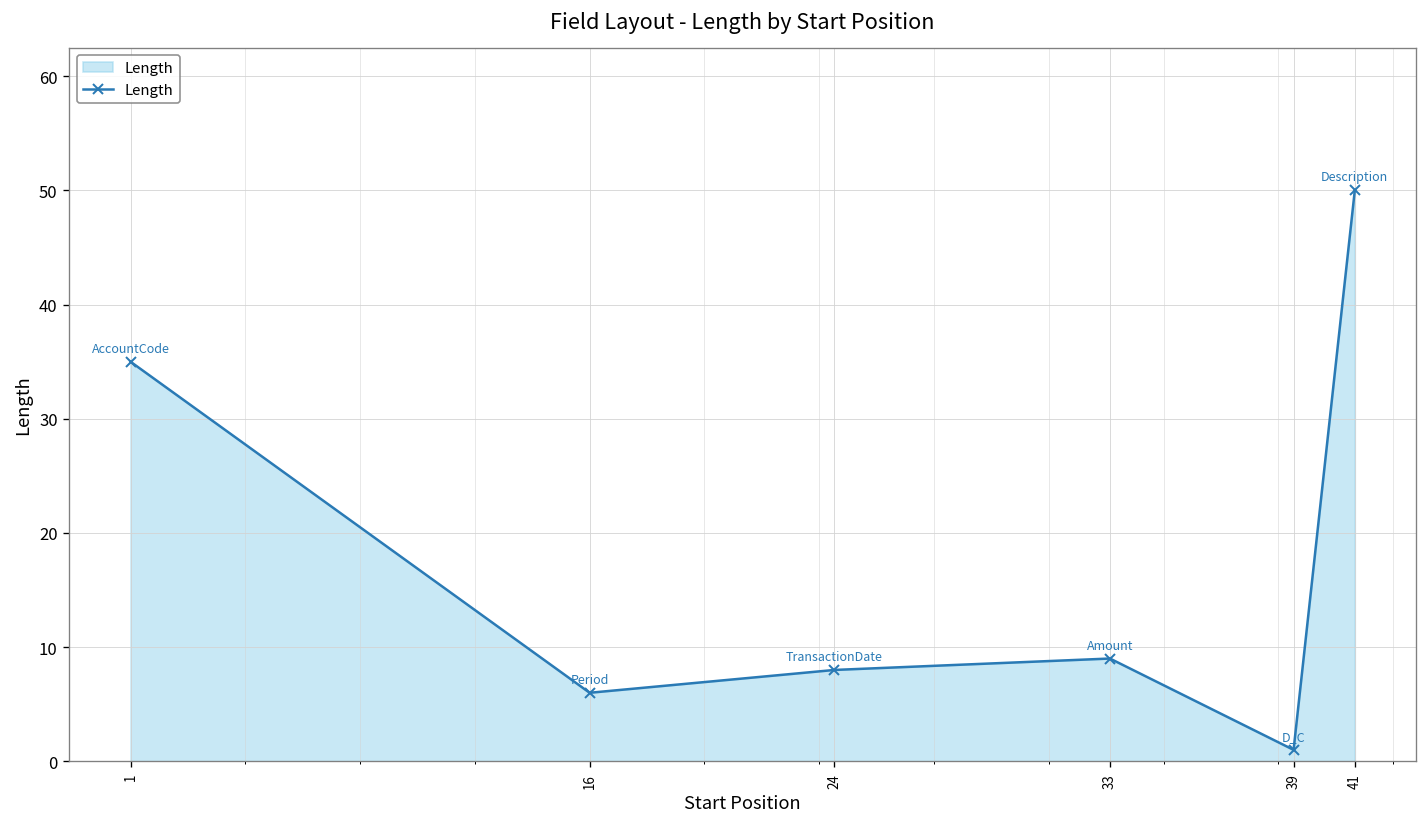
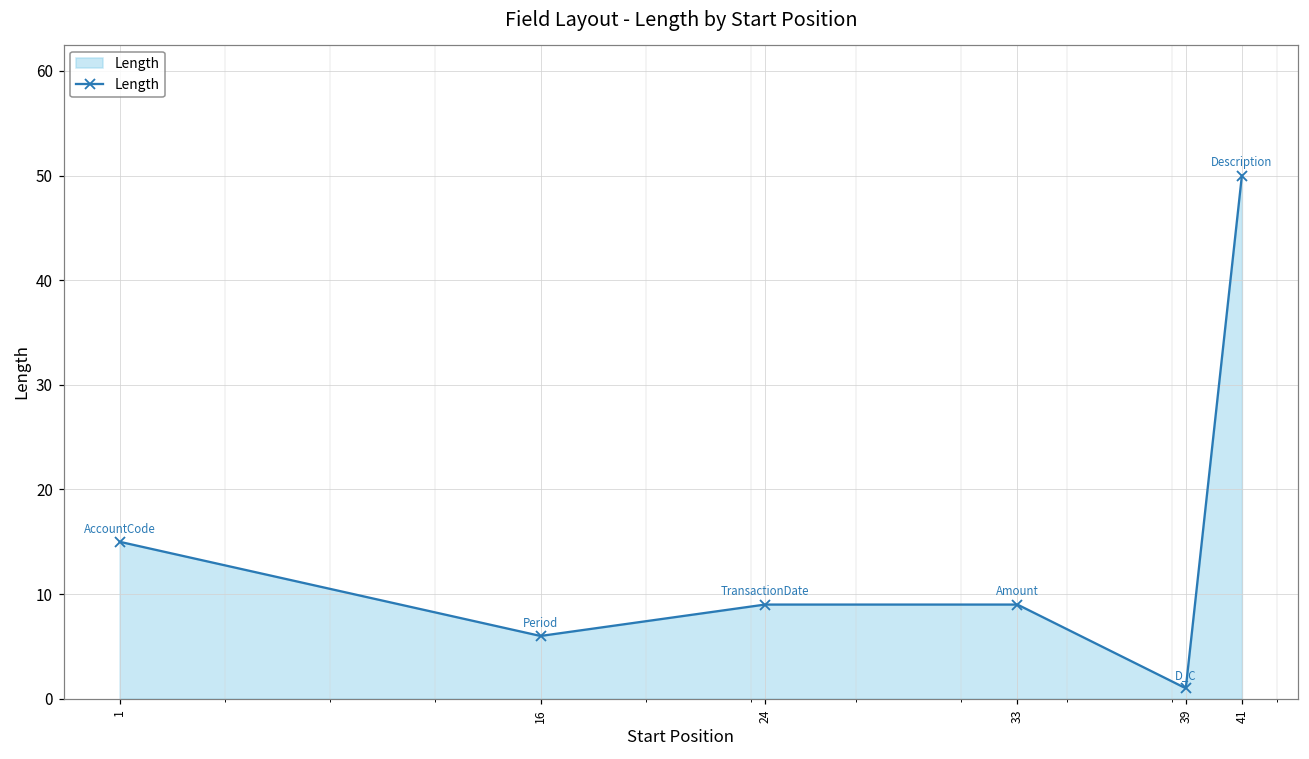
1: 35 -> 15
24: 8 -> 9
